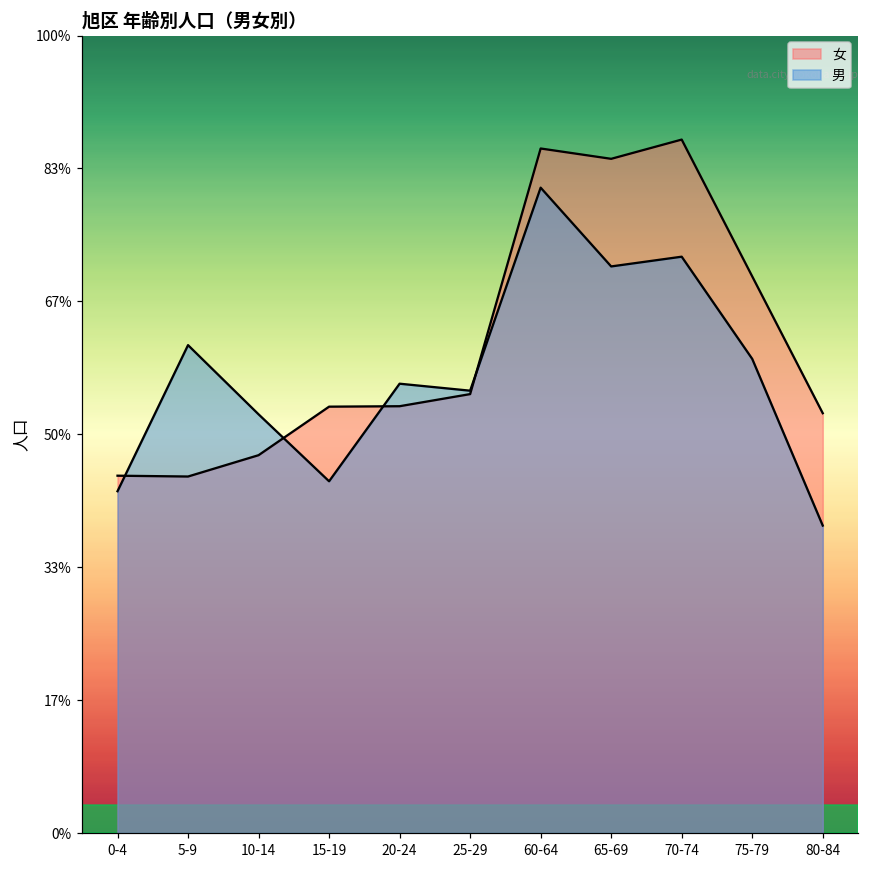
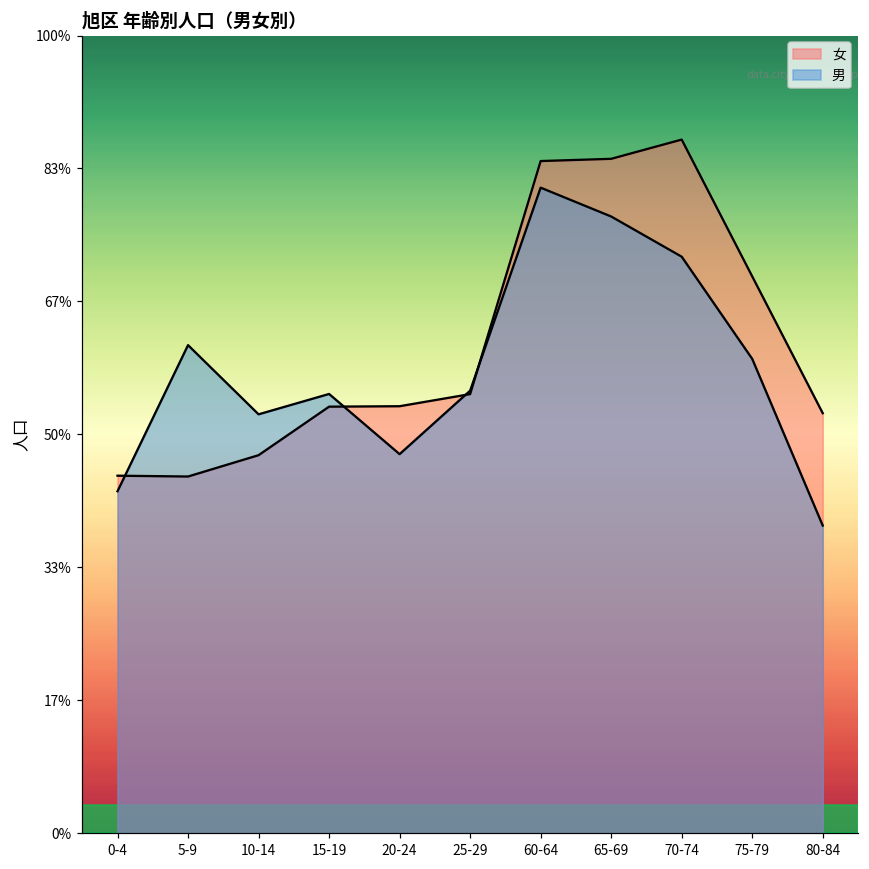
男, 15-19: 44% -> 55%
男, 20-24: 56% -> 48%
女, 60-64: 86% -> 84%
男, 65-69: 71% -> 77%
